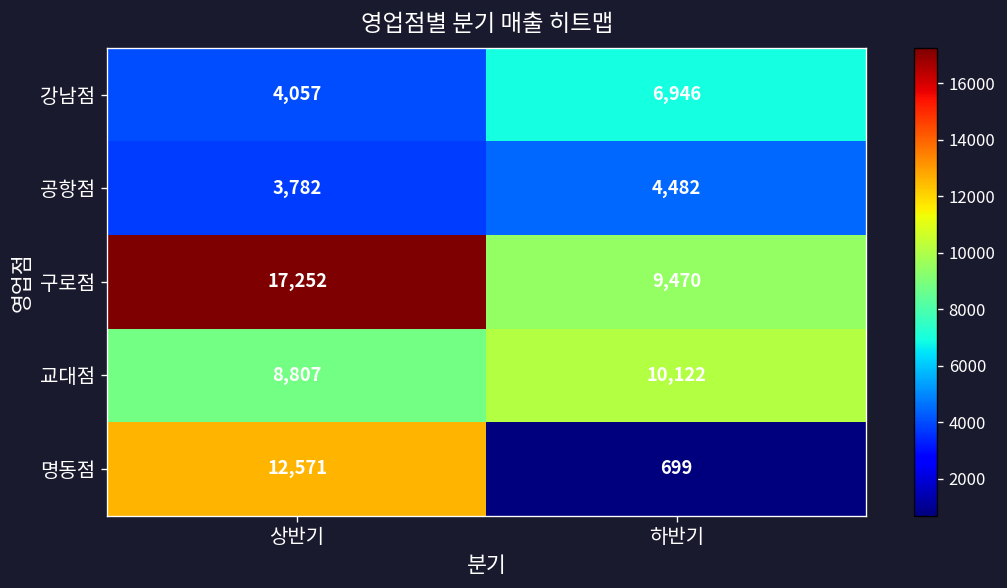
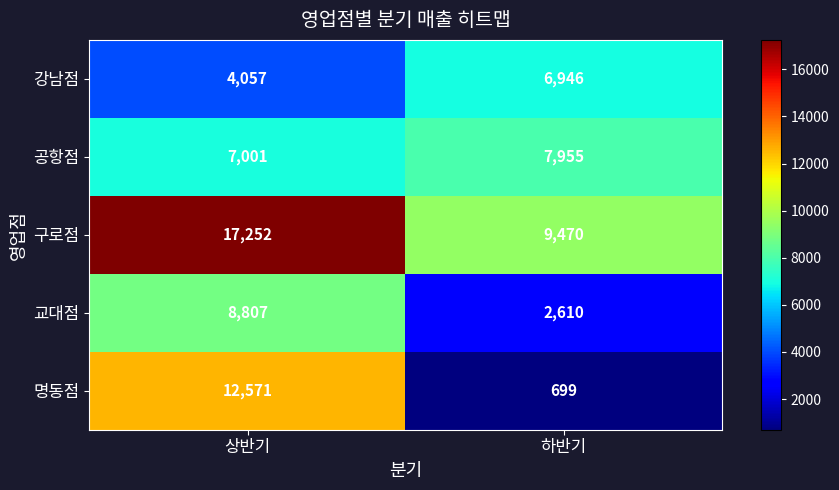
공항점, 상반기: 3,782 -> 7,001
공항점, 하반기: 4,482 -> 7,955
교대점, 하반기: 10,122 -> 2,610
